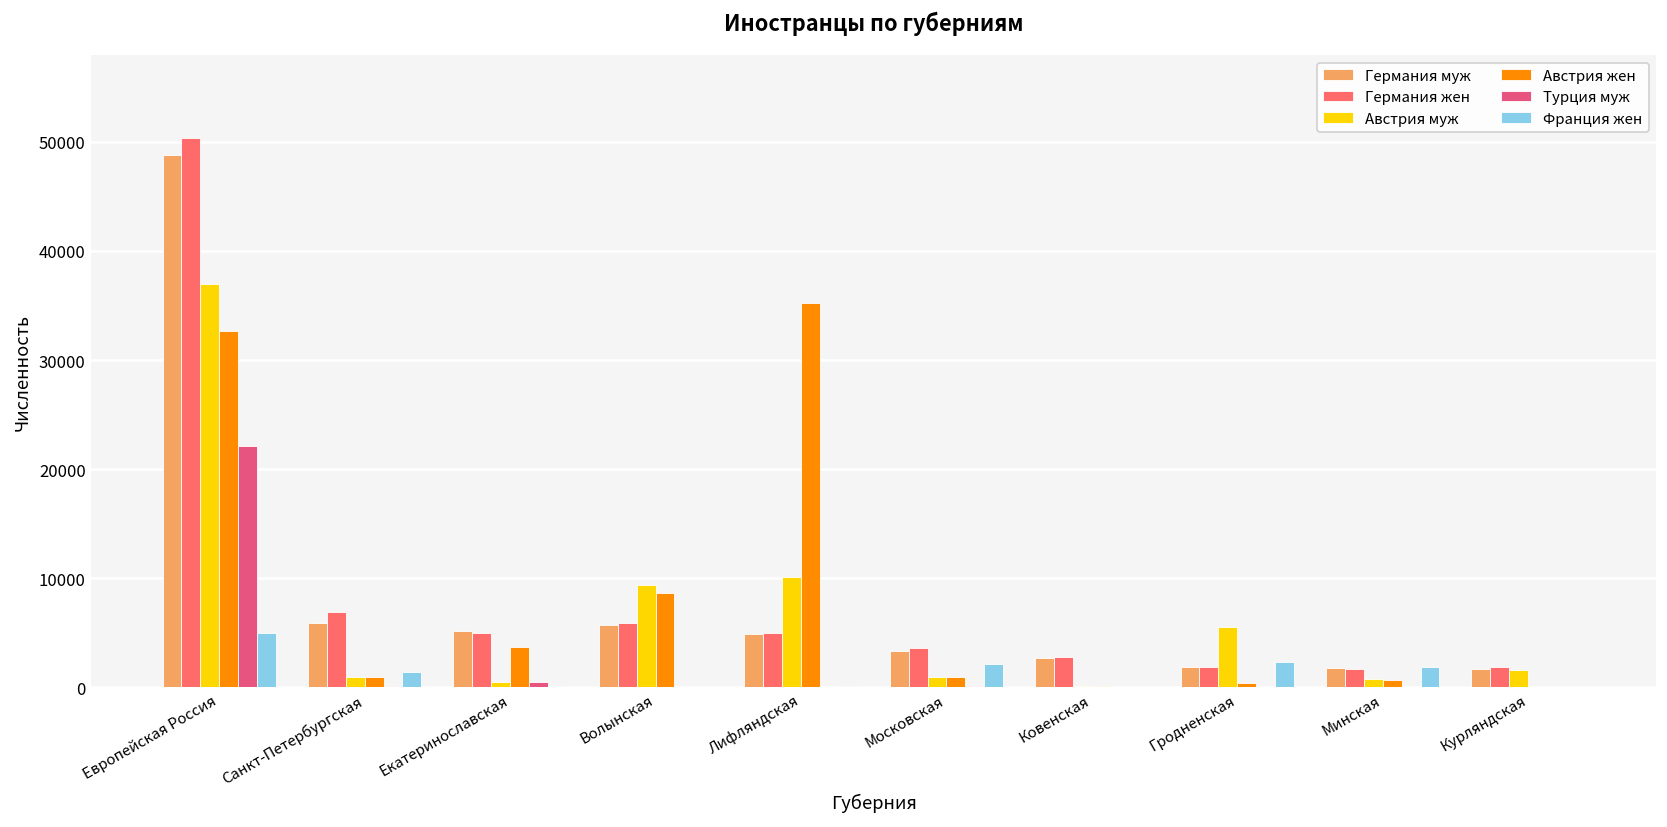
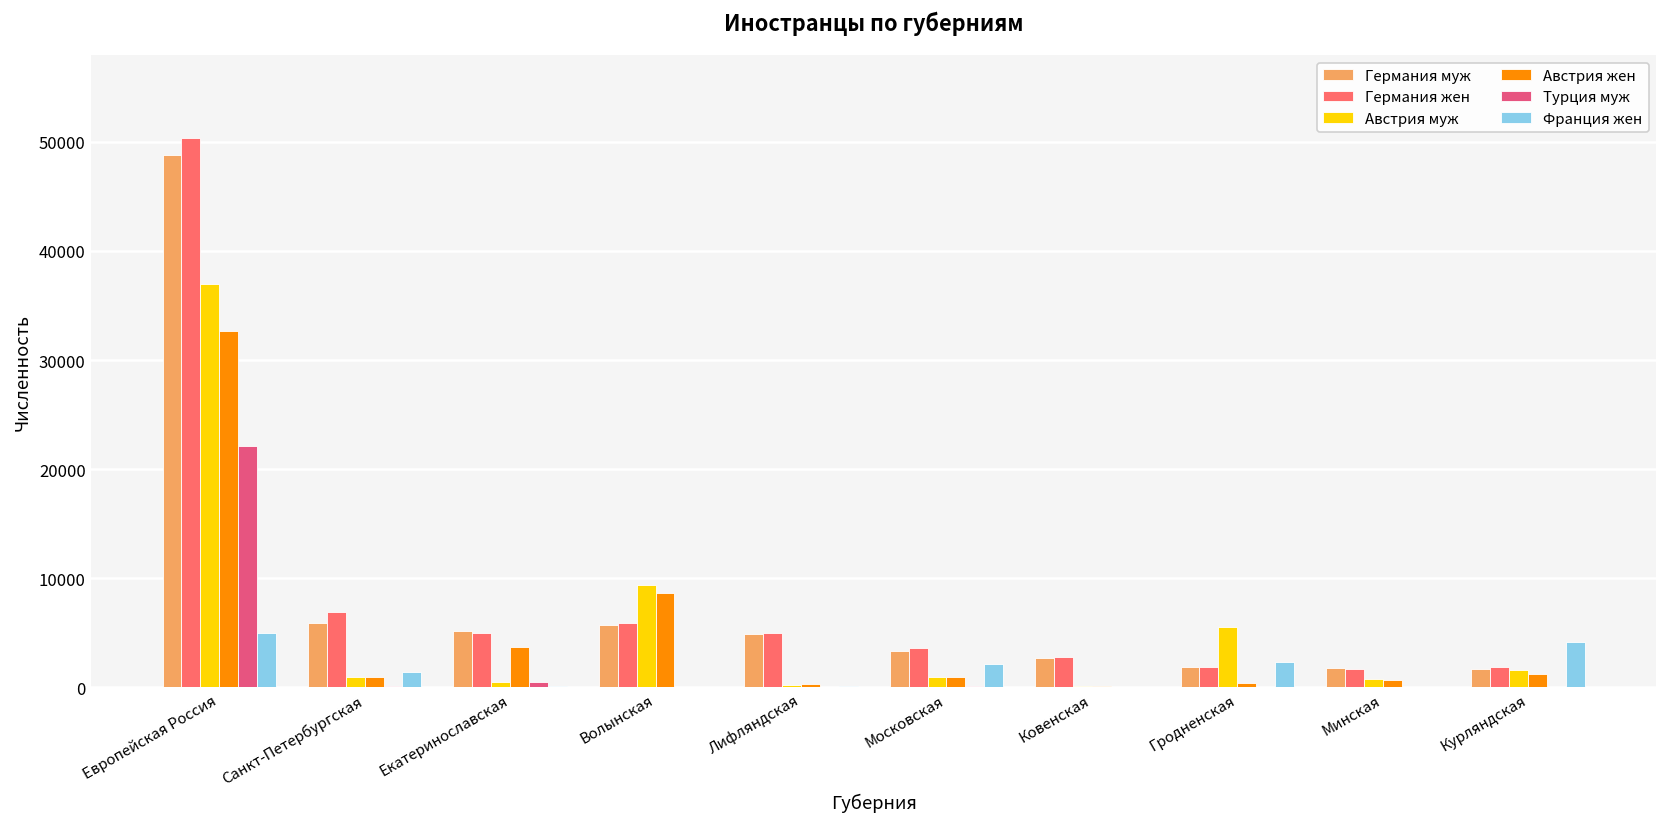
Австрия муж, Лифляндская: 10000 -> 0
Австрия жен, Лифляндская: 35000 -> 0
Франция жен, Минская: 2000 -> 0
Австрия жен, Курляндская: 0 -> 1000
Франция жен, Курляндская: 0 -> 4000
